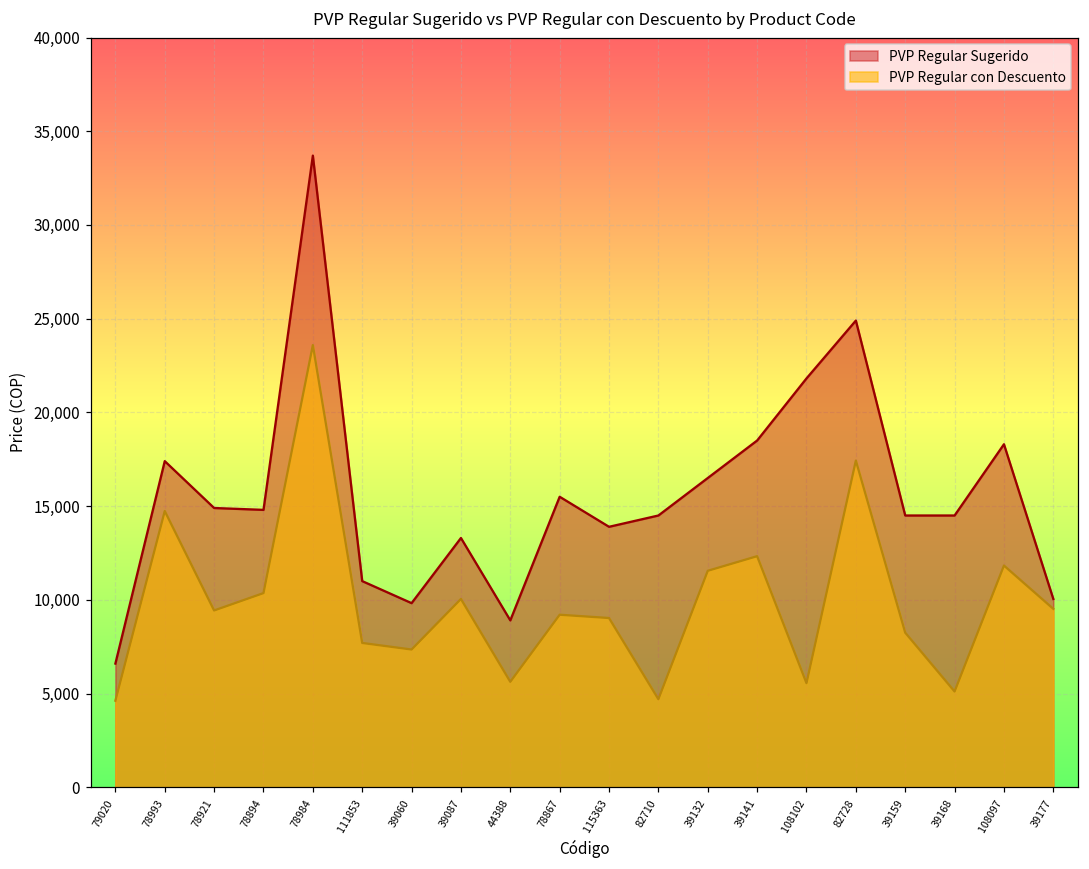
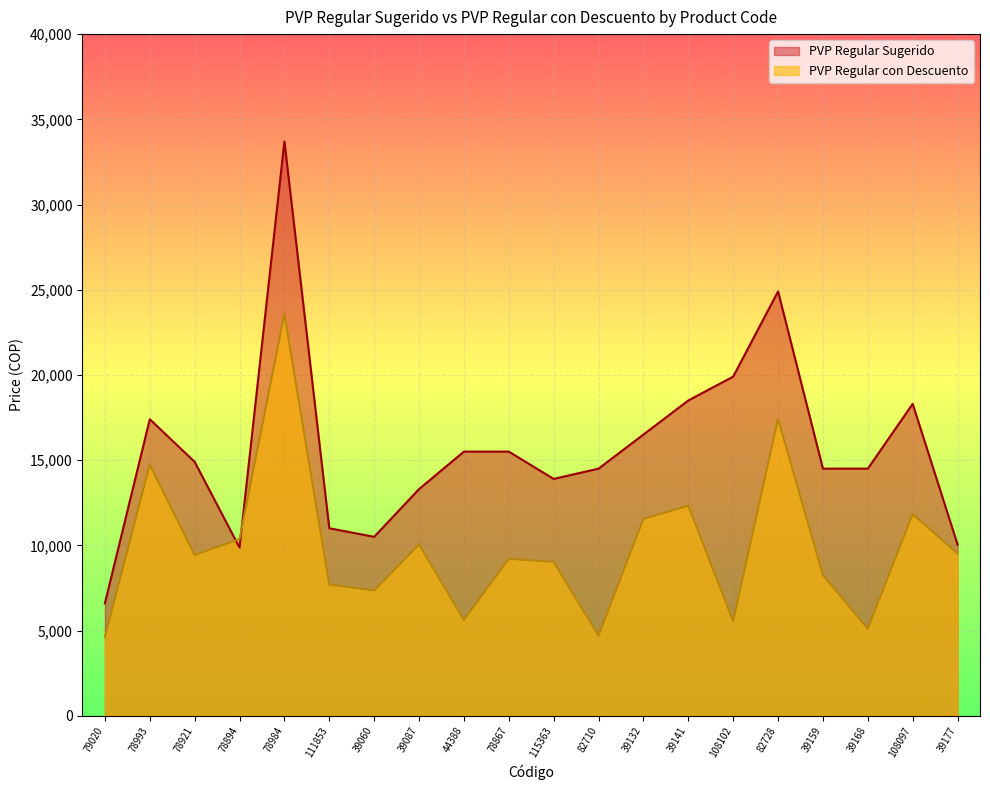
PVP Regular Sugerido, 78894: 14,800 -> 9,900
PVP Regular Sugerido, 39060: 9,800 -> 10,500
PVP Regular Sugerido, 44388: 8,900 -> 15,500
PVP Regular Sugerido, 108102: 21,800 -> 19,900
